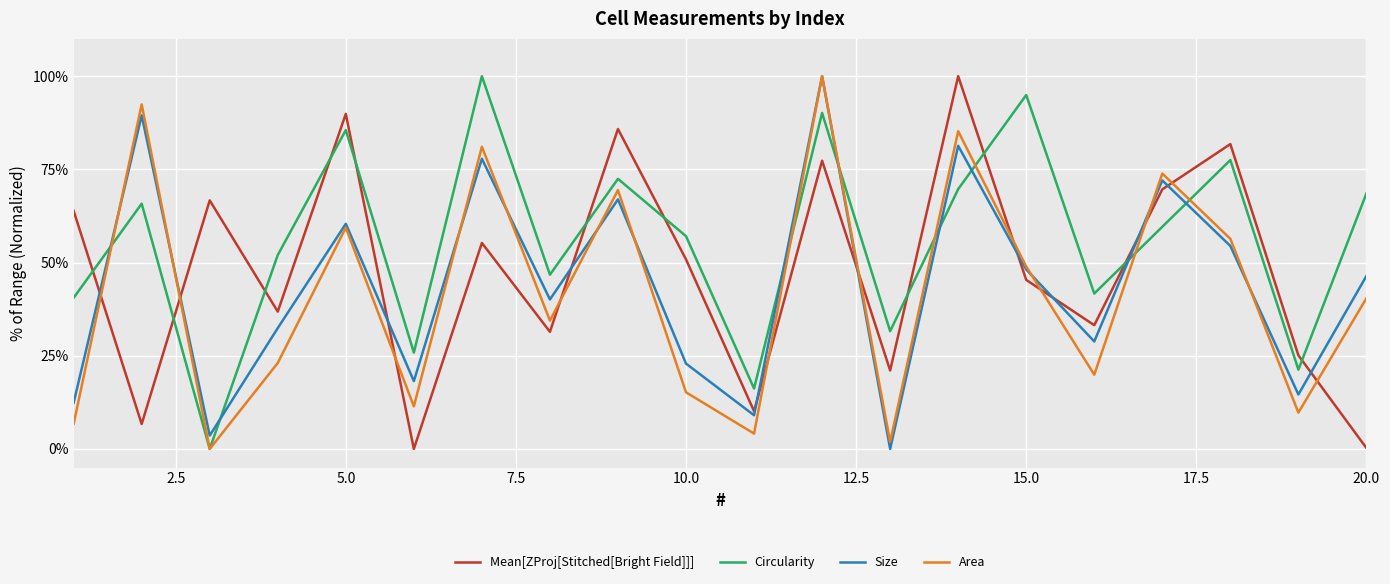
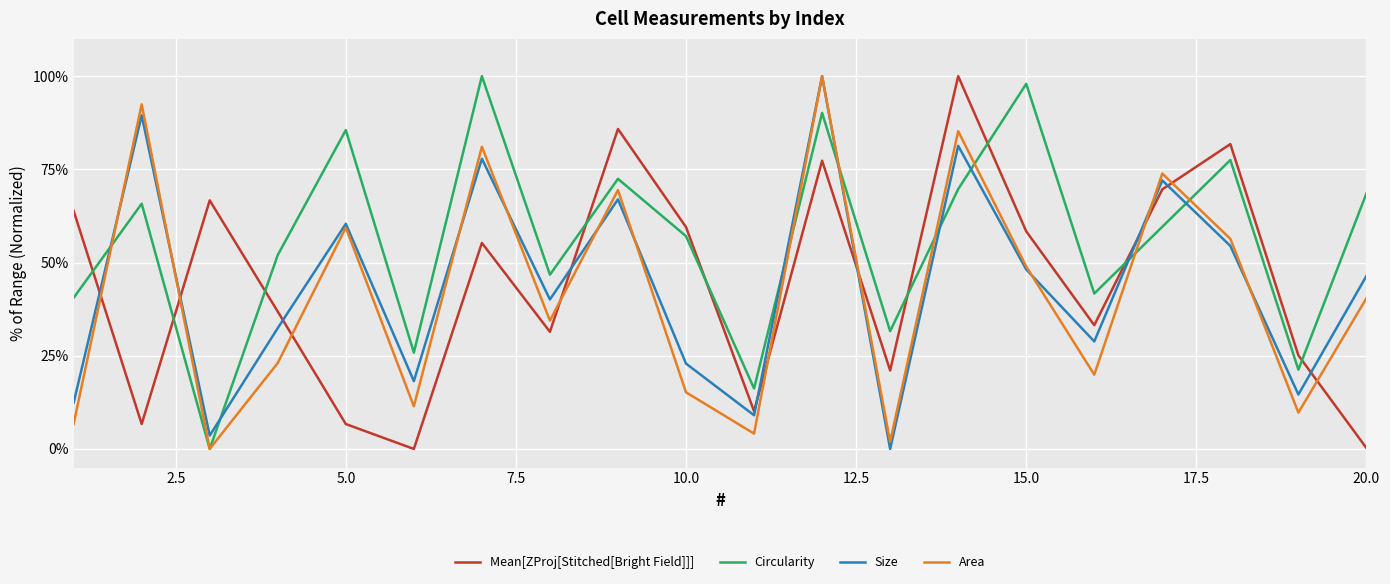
Mean[ZProj[Stitched[Bright Field]]], 5.0: 90% -> 7%
Mean[ZProj[Stitched[Bright Field]]], 10.0: 51% -> 60%
Mean[ZProj[Stitched[Bright Field]]], 15.0: 45% -> 58%
Circularity, 15.0: 95% -> 98%
